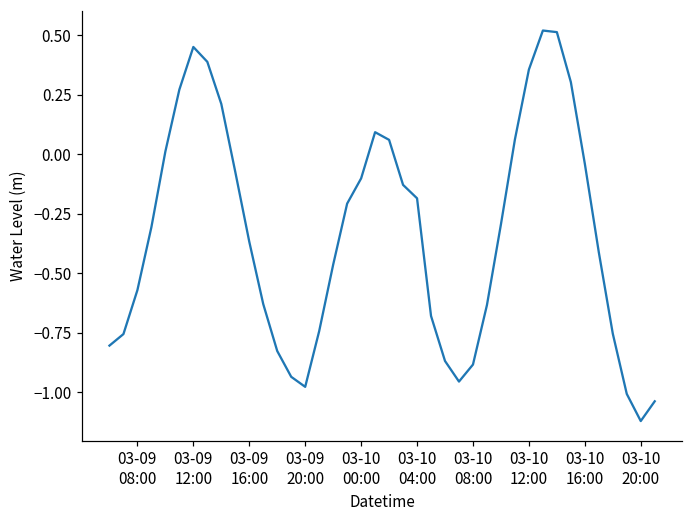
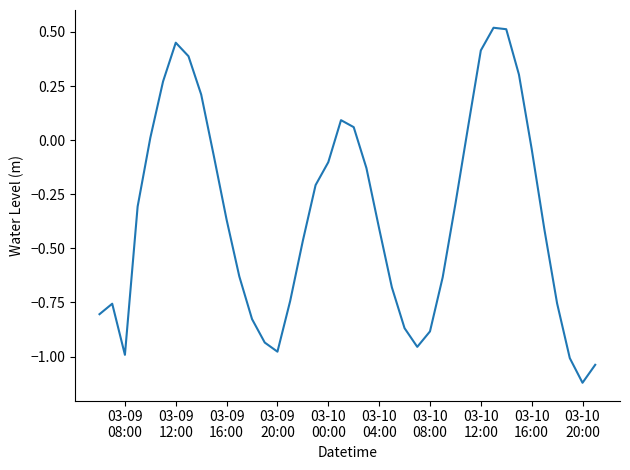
03-09 08:00: -0.57 -> -0.99
03-10 04:00: -0.19 -> -0.41
03-10 12:00: 0.36 -> 0.41
